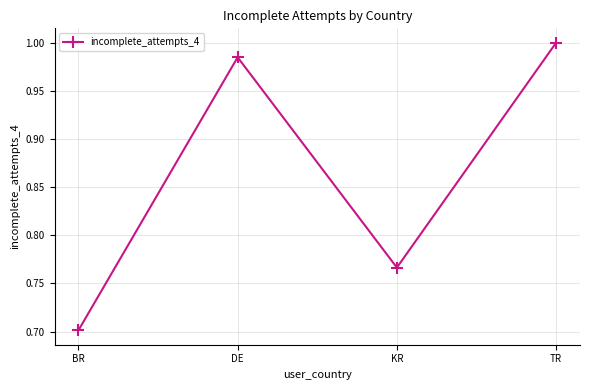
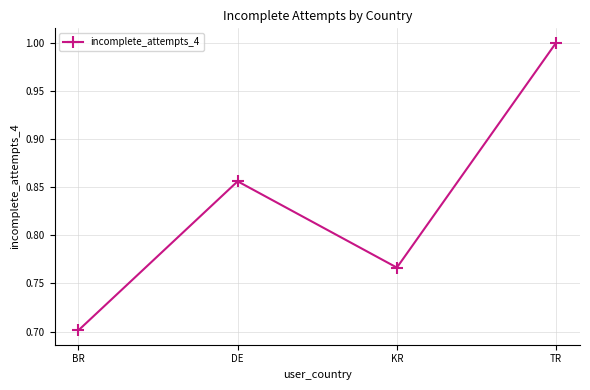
DE: 0.98 -> 0.86
